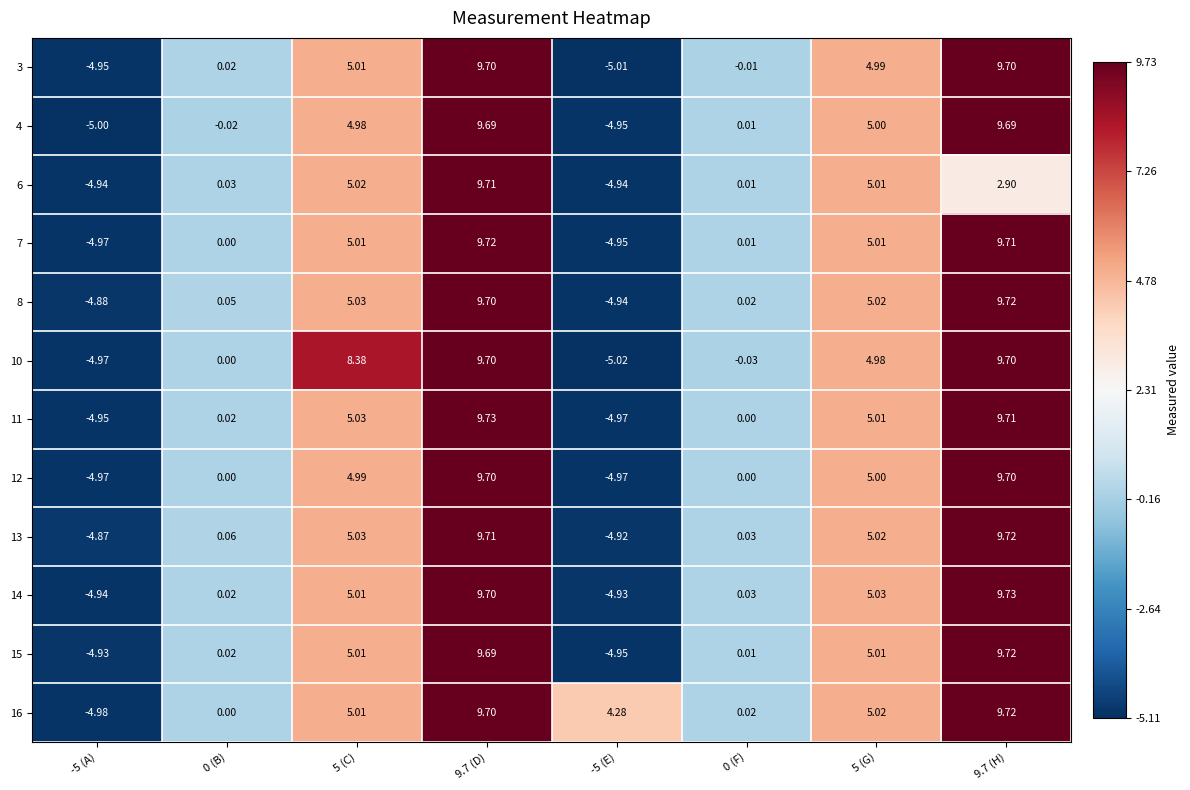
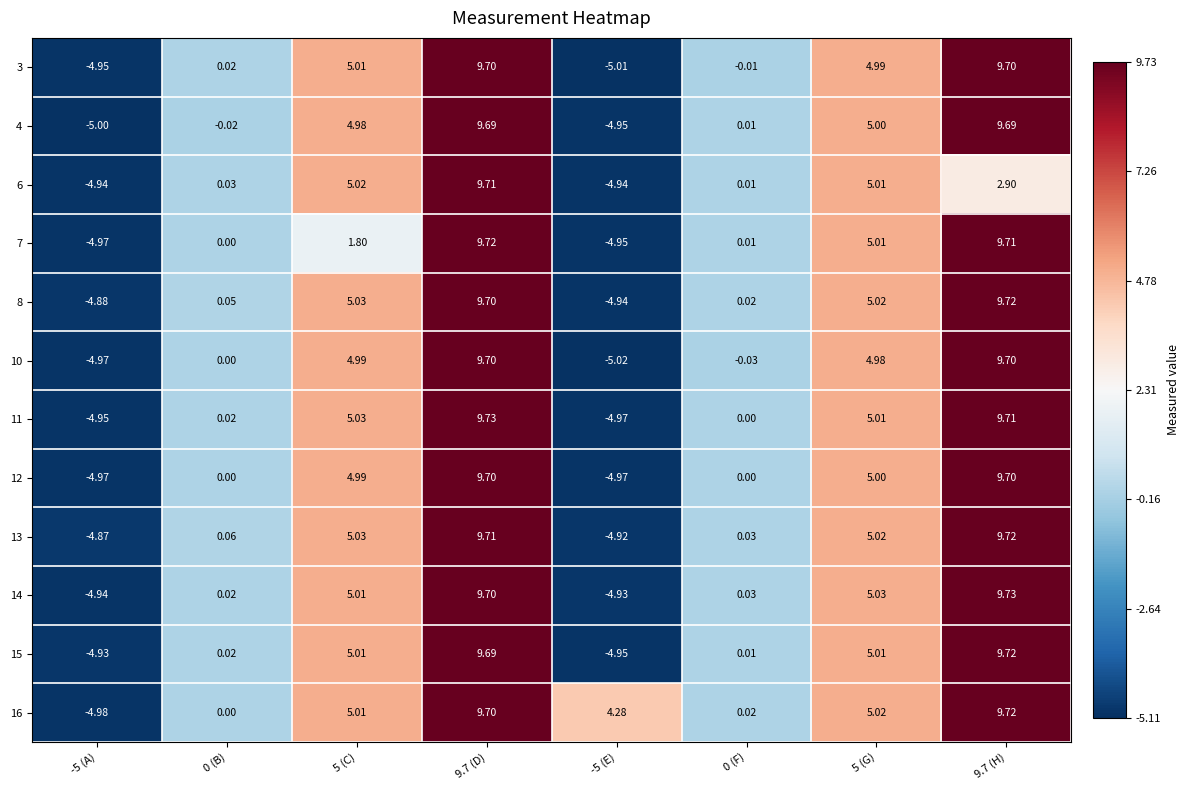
7, 5 (C): 5.01 -> 1.80
10, 5 (C): 8.38 -> 4.99
